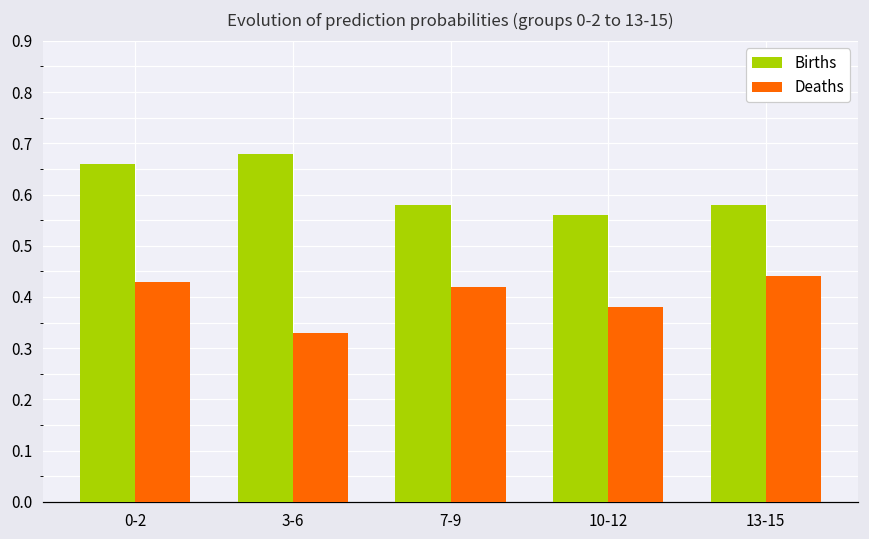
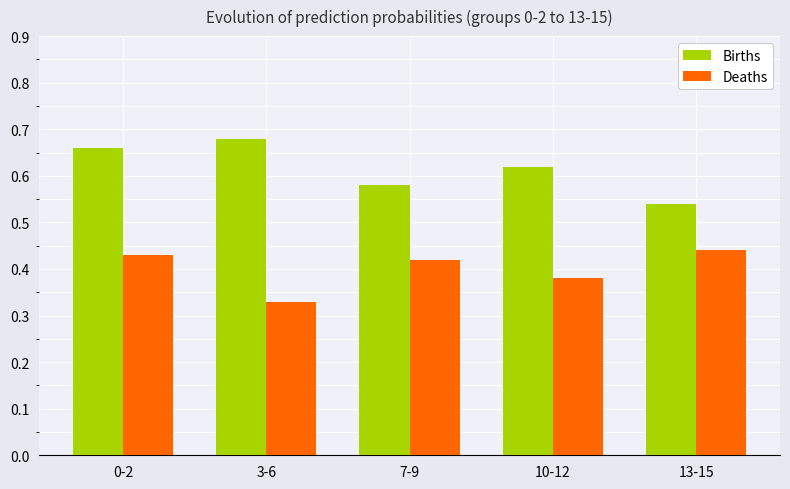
Births, 10-12: 0.56 -> 0.62
Births, 13-15: 0.58 -> 0.54
